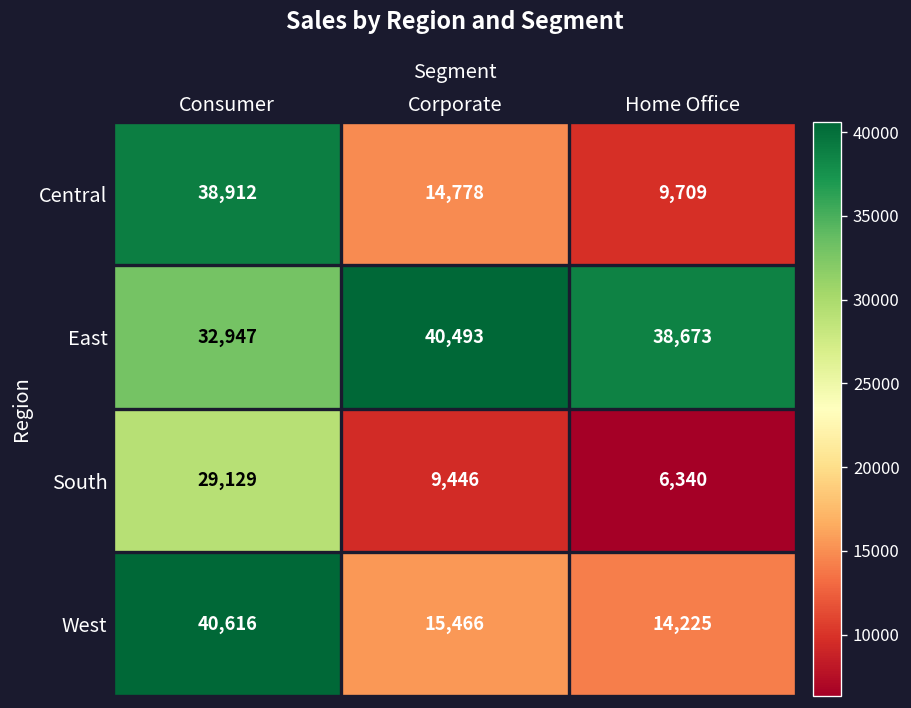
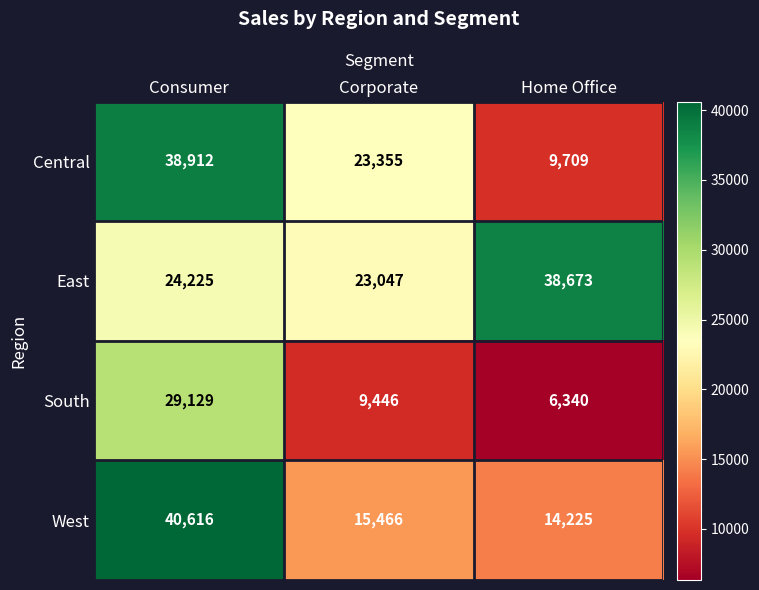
Central, Corporate: 14,778 -> 23,355
East, Consumer: 32,947 -> 24,225
East, Corporate: 40,493 -> 23,047
